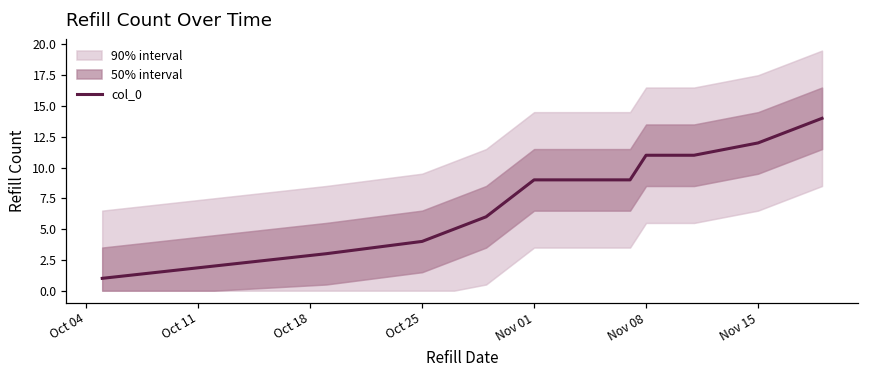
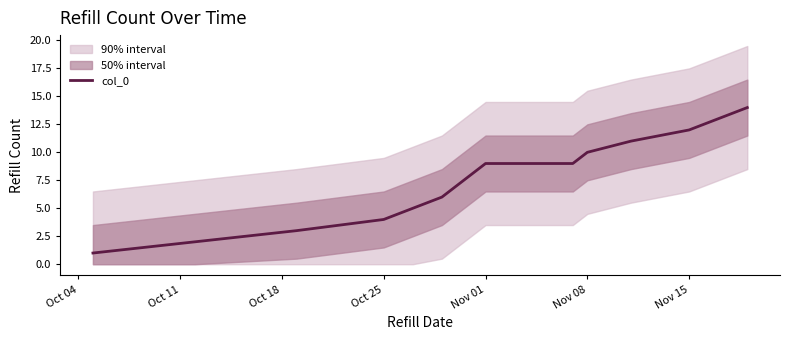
col_0, Nov 08: 11 -> 10
